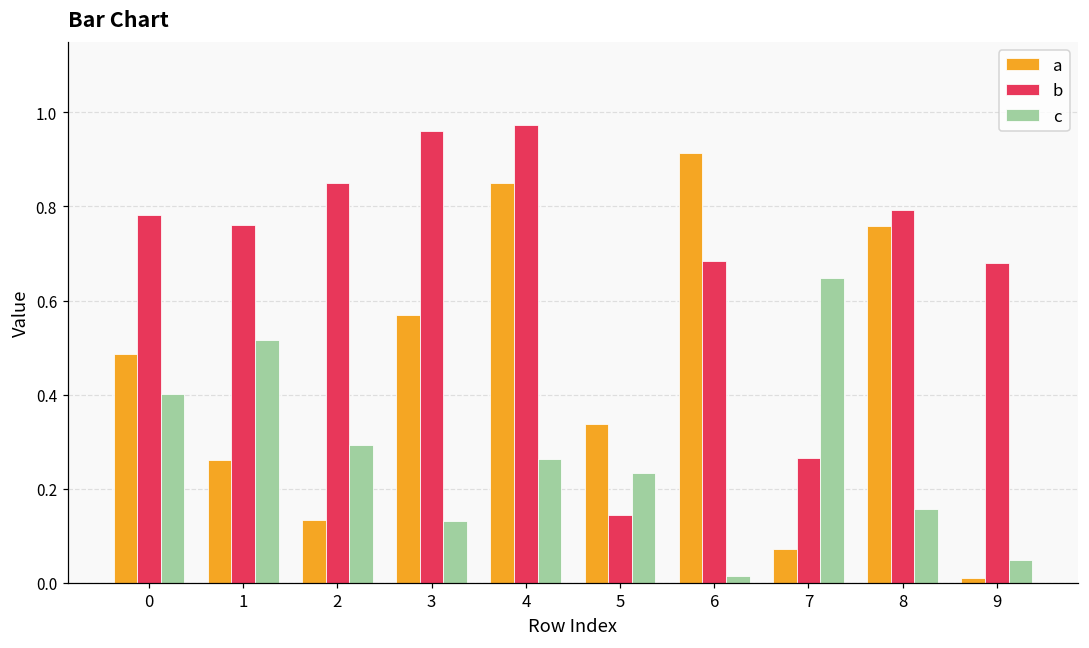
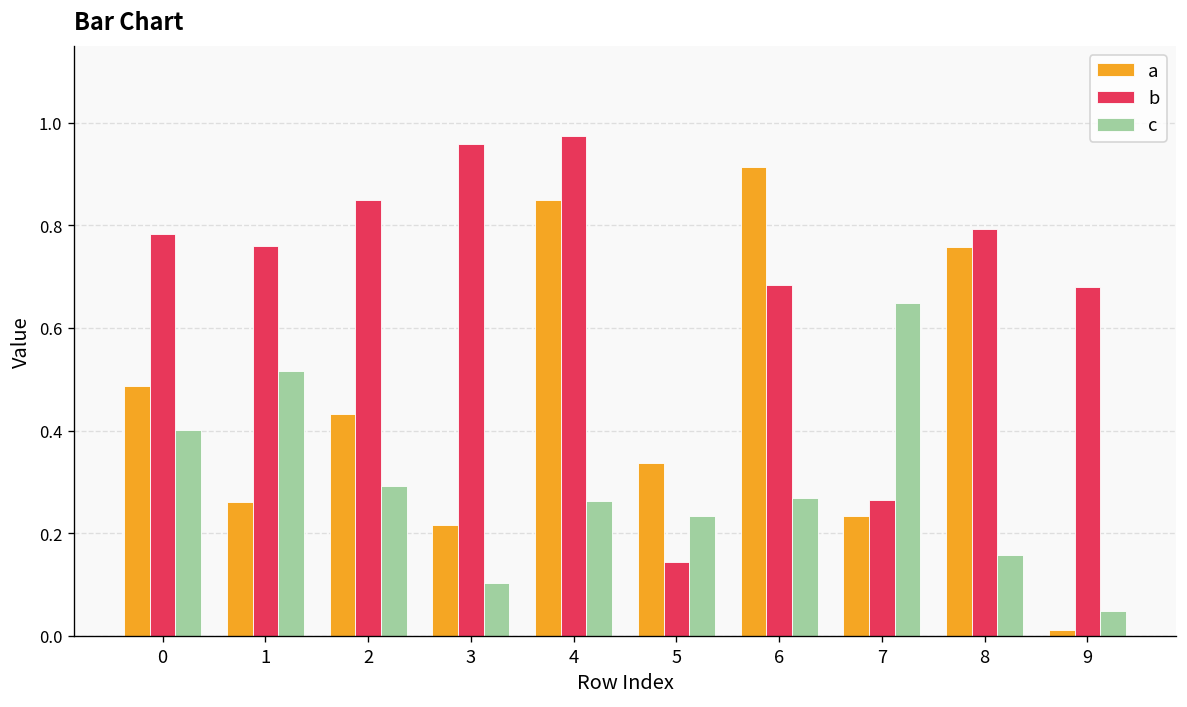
a, 2: 0.13 -> 0.43
a, 3: 0.57 -> 0.22
c, 3: 0.13 -> 0.10
c, 6: 0.02 -> 0.27
a, 7: 0.07 -> 0.23
